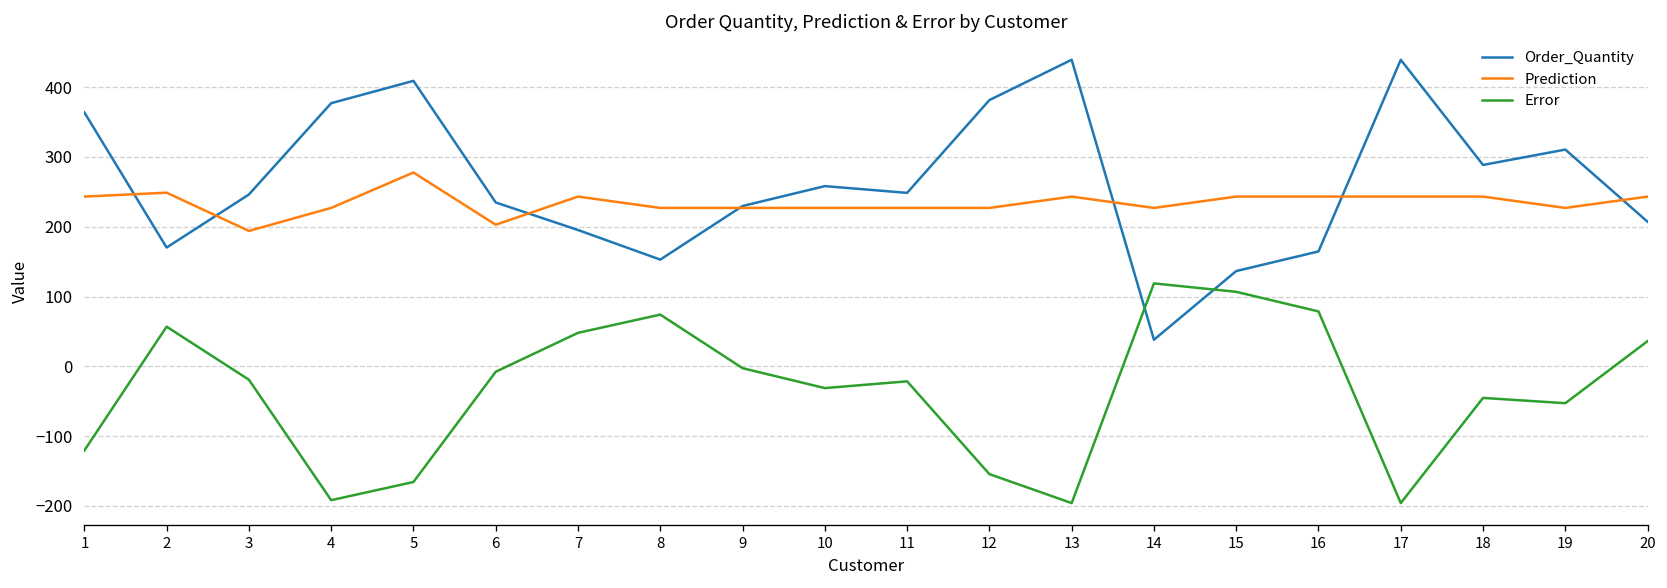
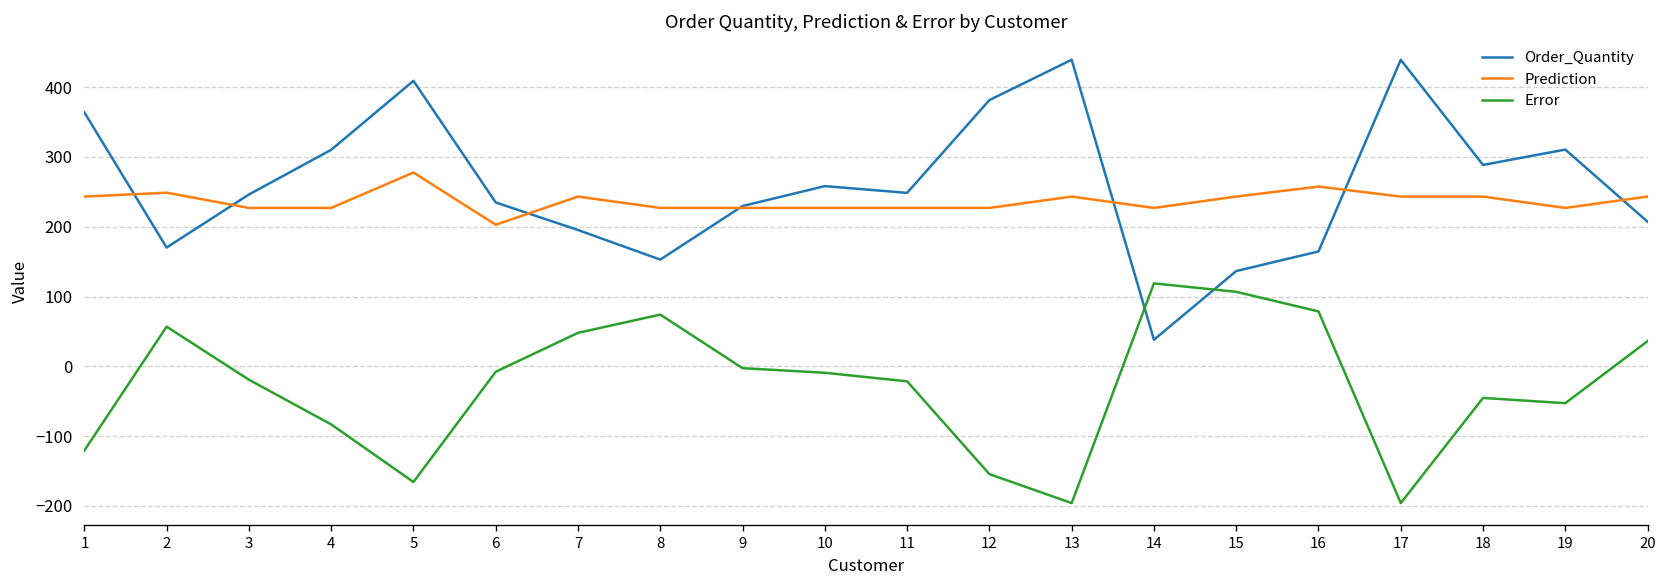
Prediction, 3: 190 -> 230
Order_Quantity, 4: 380 -> 310
Error, 4: -190 -> -80
Error, 10: -30 -> -10
Prediction, 16: 240 -> 260
